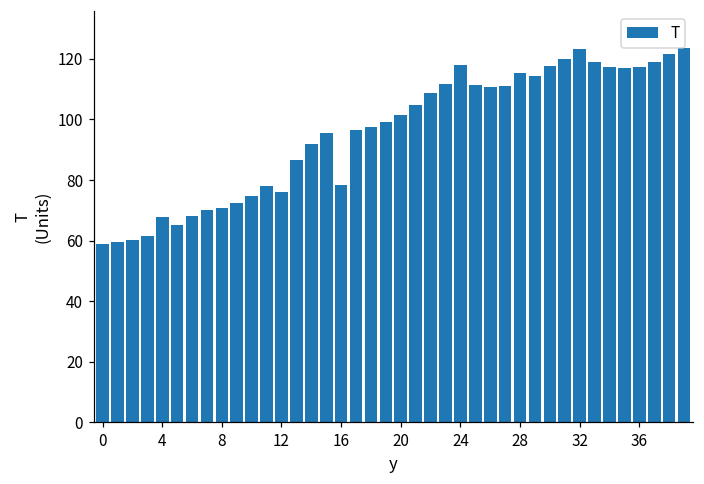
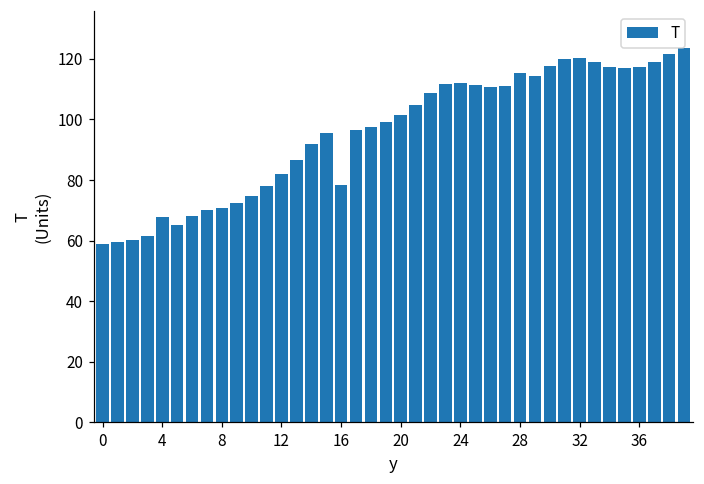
12: 76 -> 82
24: 118 -> 112
32: 123 -> 120
